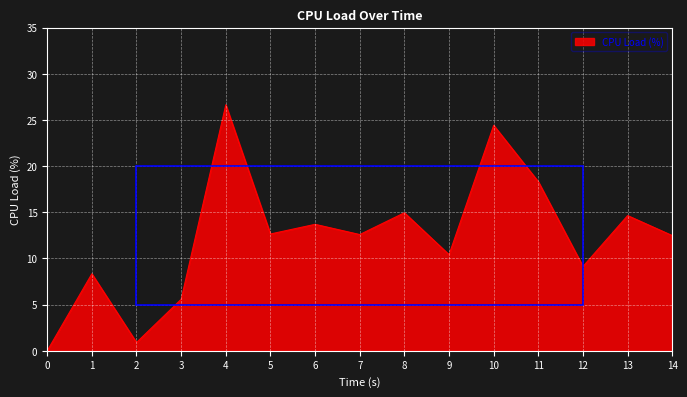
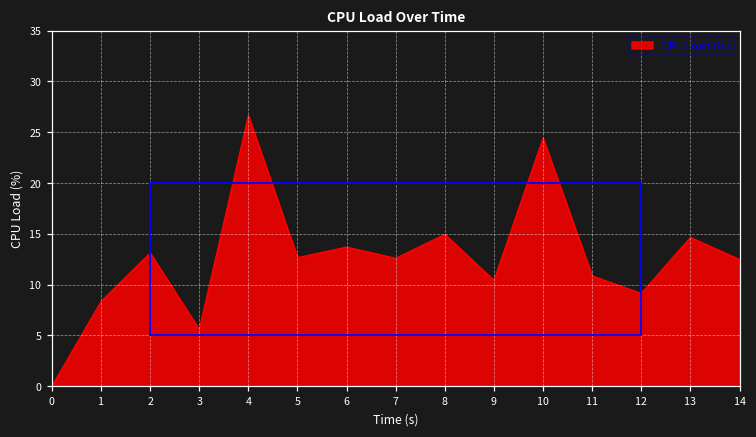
2: 1 -> 13
11: 18 -> 11
